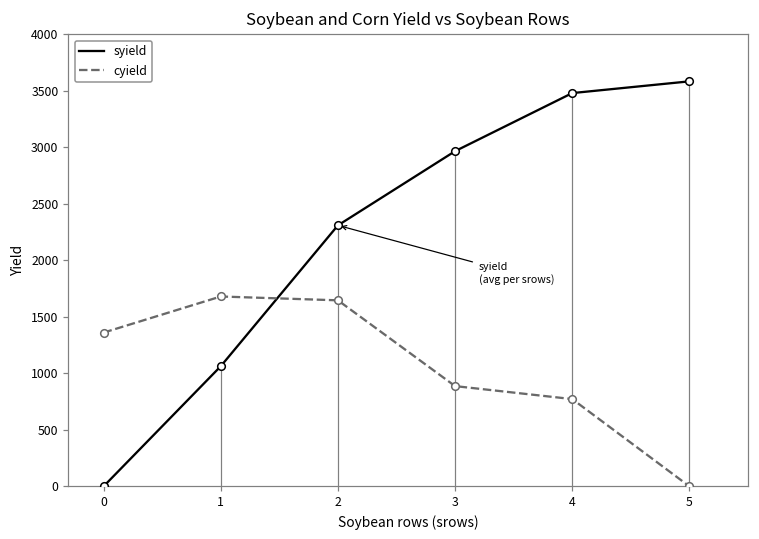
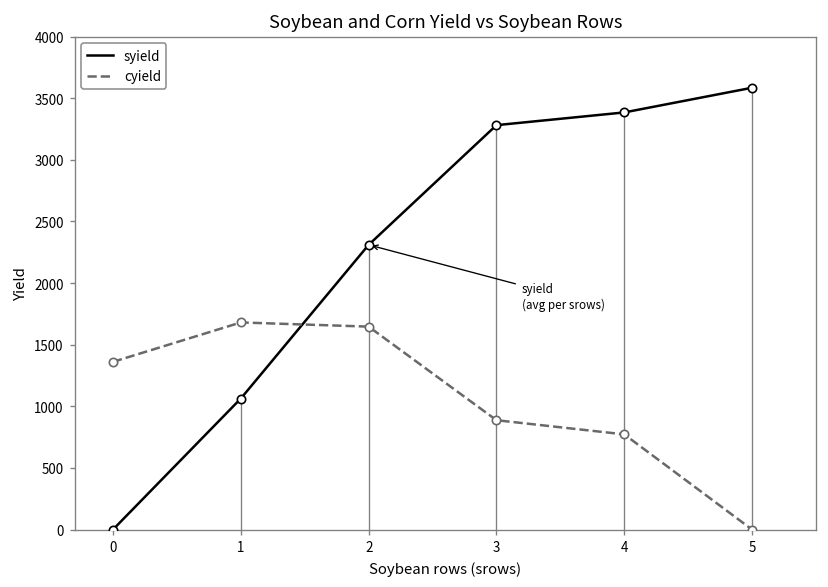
syield, 3: 2970 -> 3280
syield, 4: 3480 -> 3380
